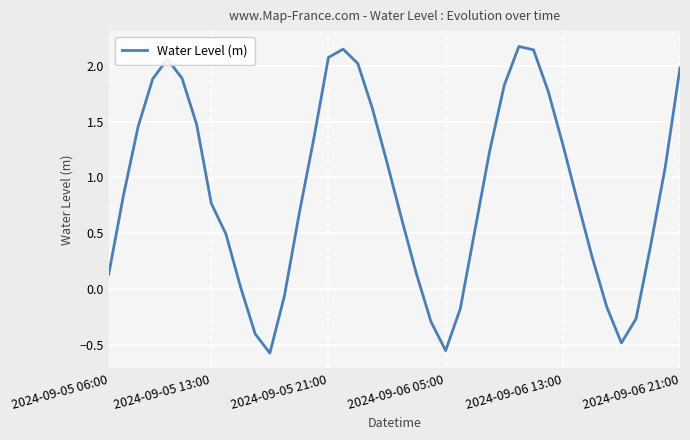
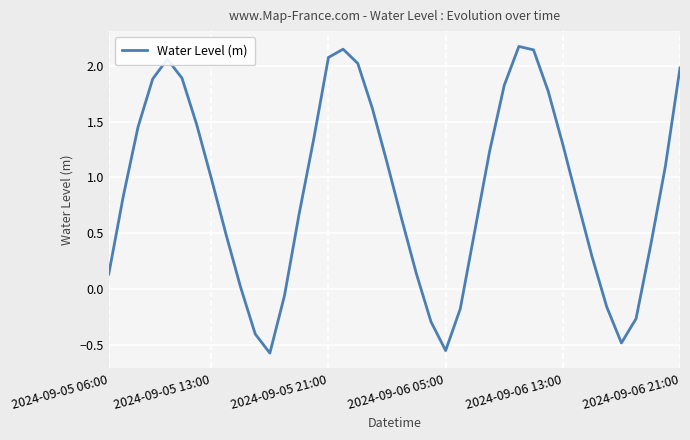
2024-09-05 13:00: 0.77 -> 0.99
